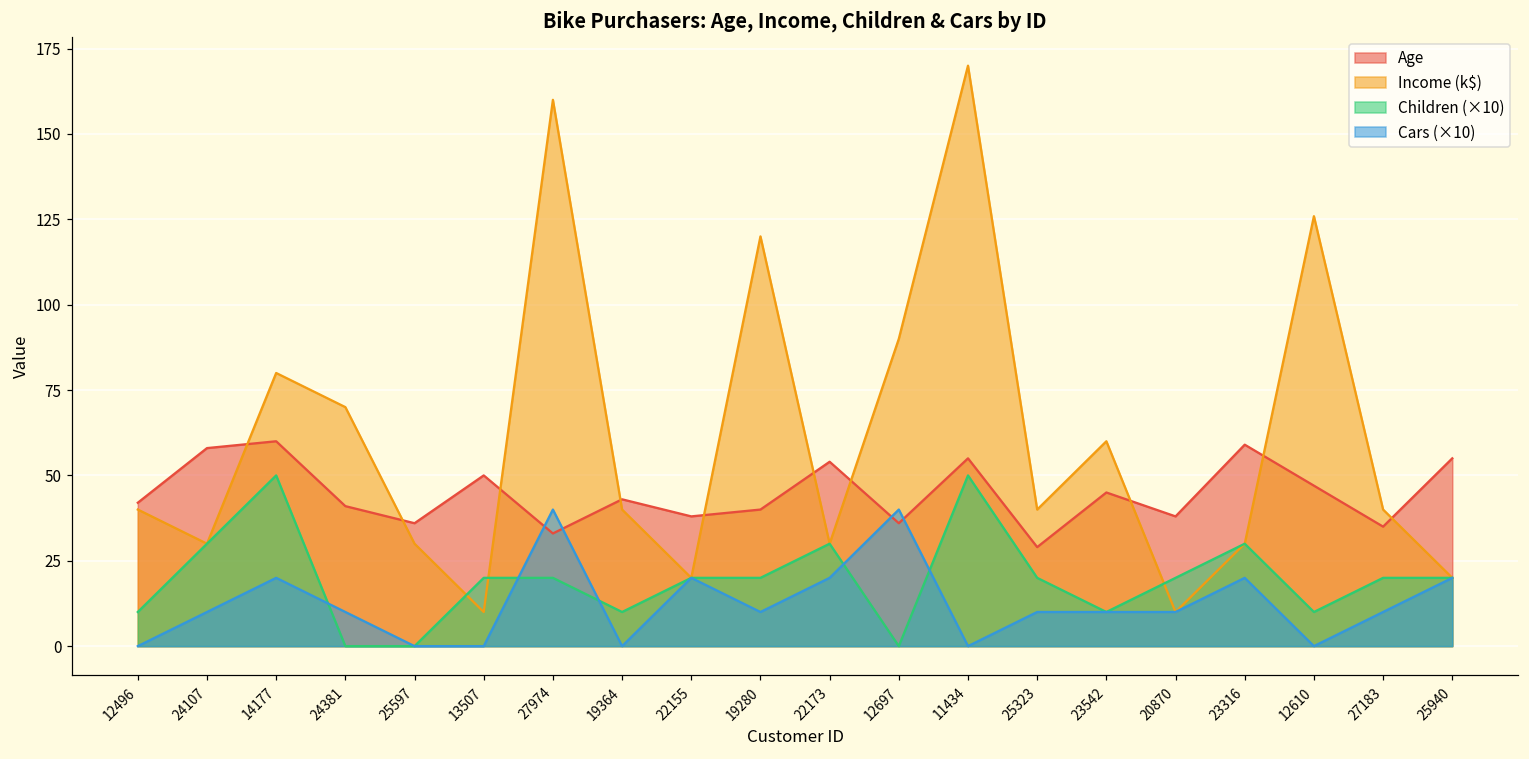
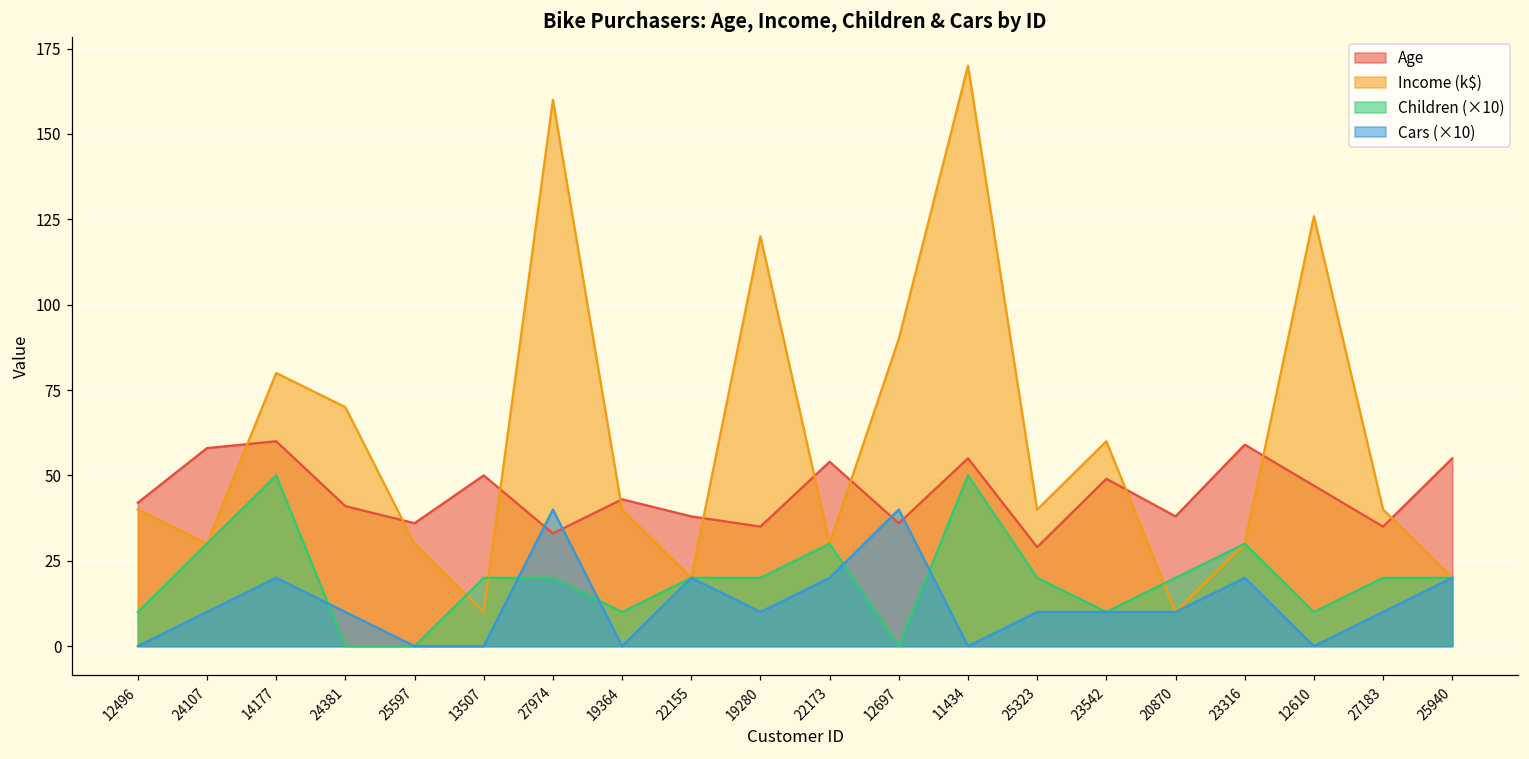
Age, 19280: 40 -> 35
Age, 23542: 45 -> 49
